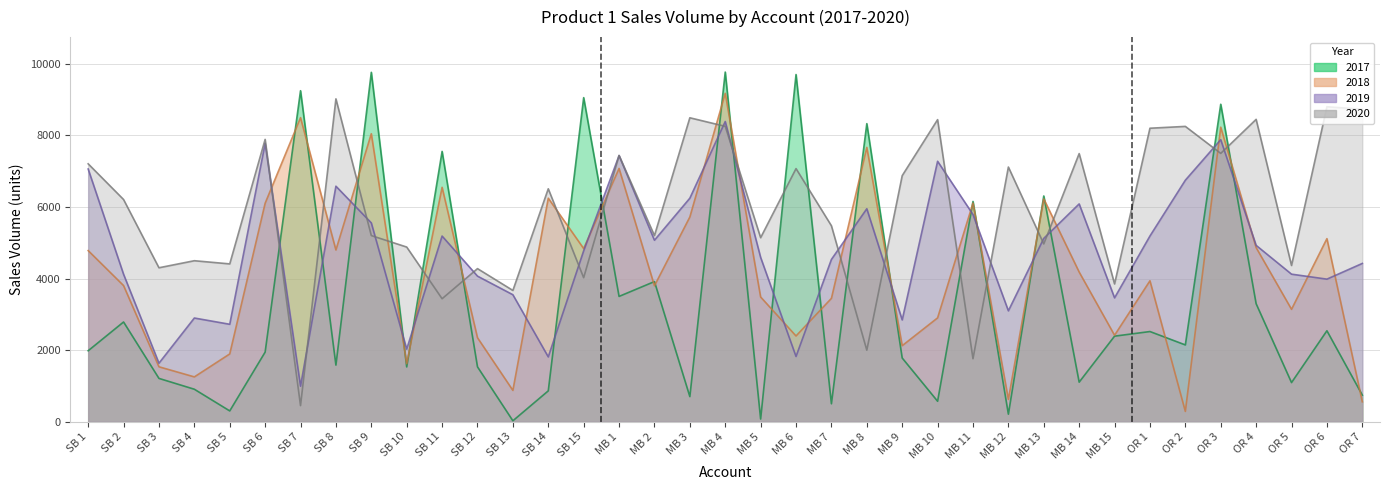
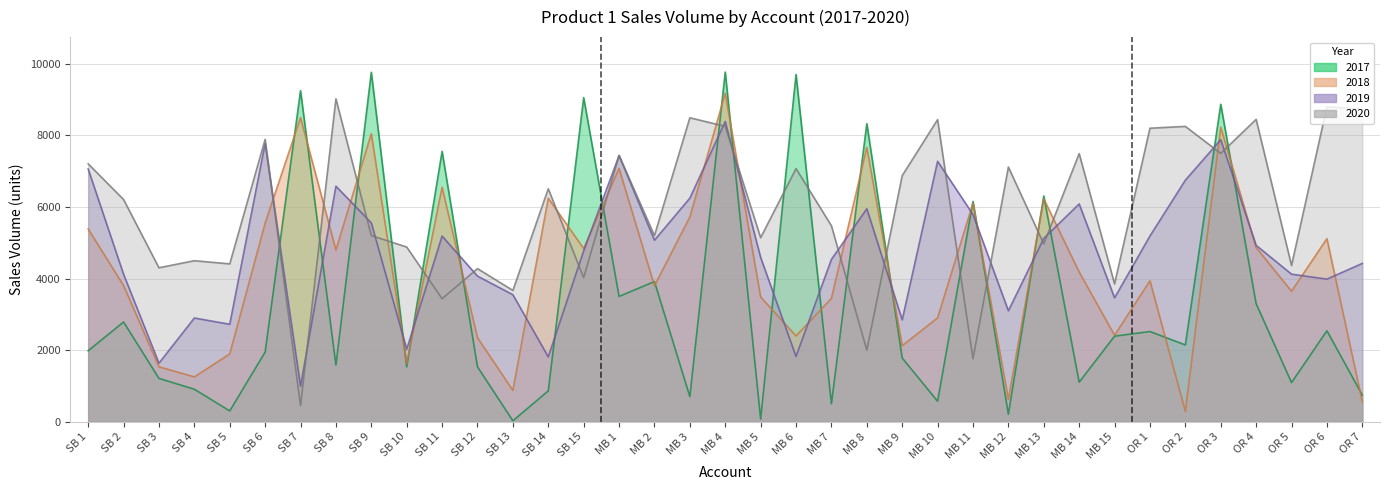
2018, SB 1: 4800 -> 5400
2018, SB 6: 6100 -> 5600
2018, OR 5: 3100 -> 3600
